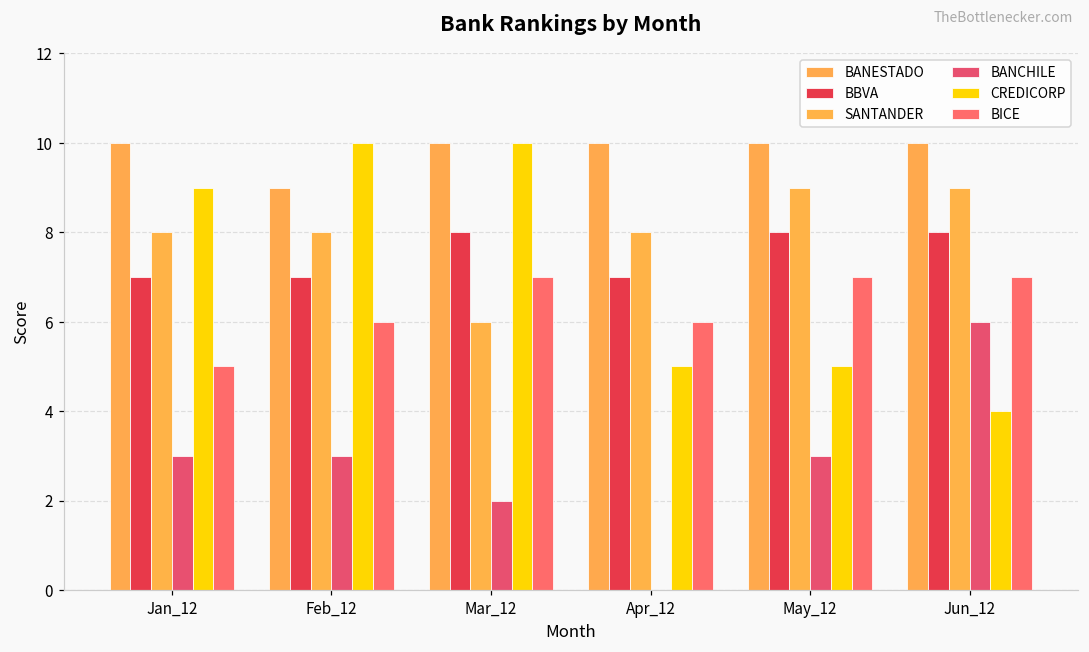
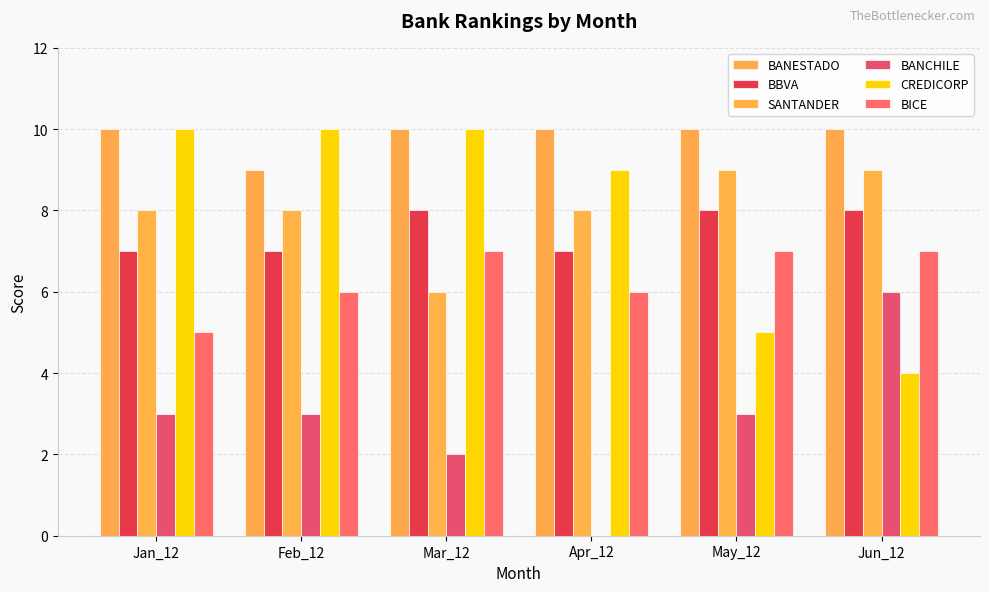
CREDICORP, Jan_12: 9 -> 10
CREDICORP, Apr_12: 5 -> 9
